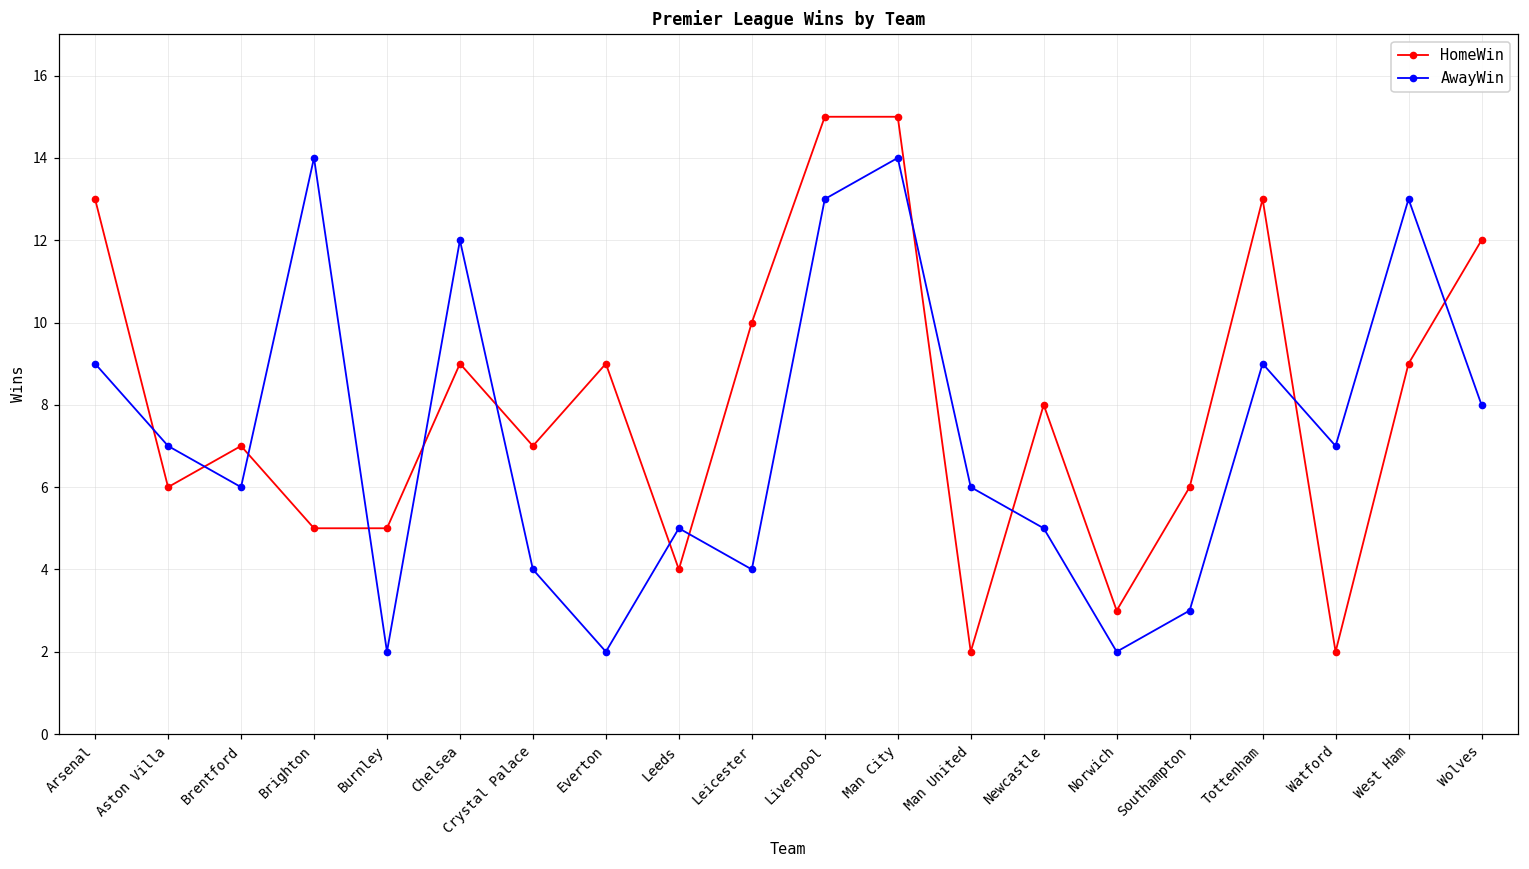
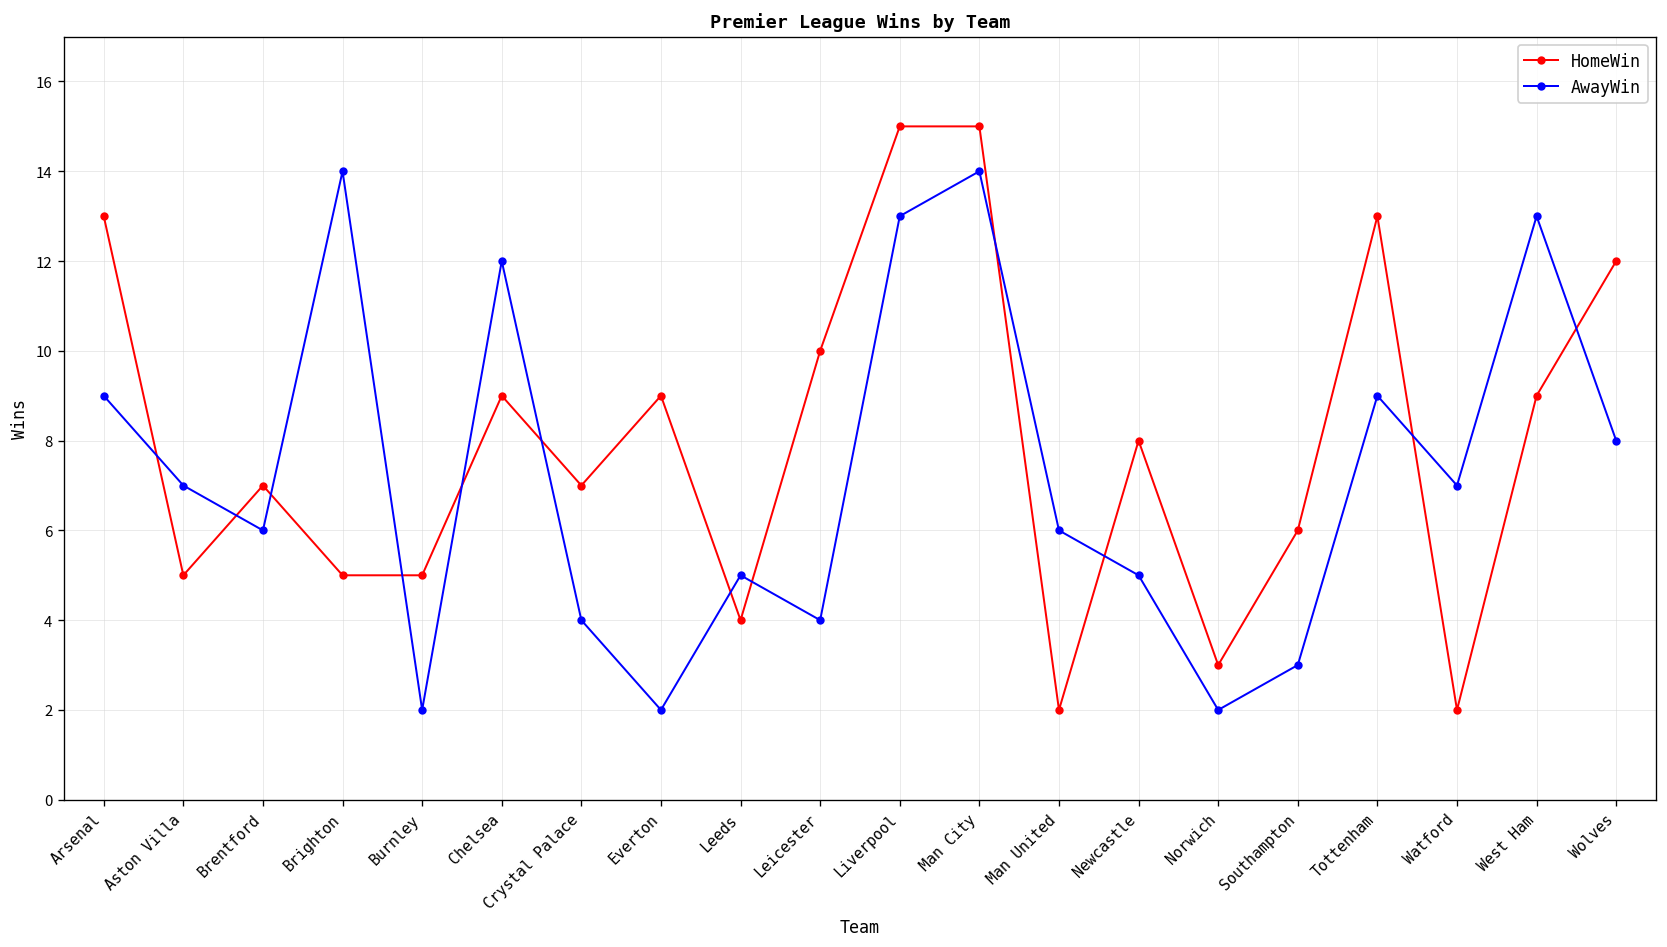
HomeWin, Aston Villa: 6 -> 5
